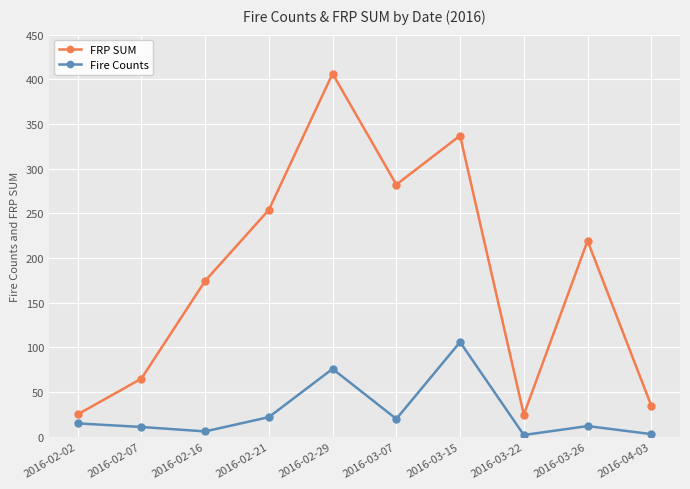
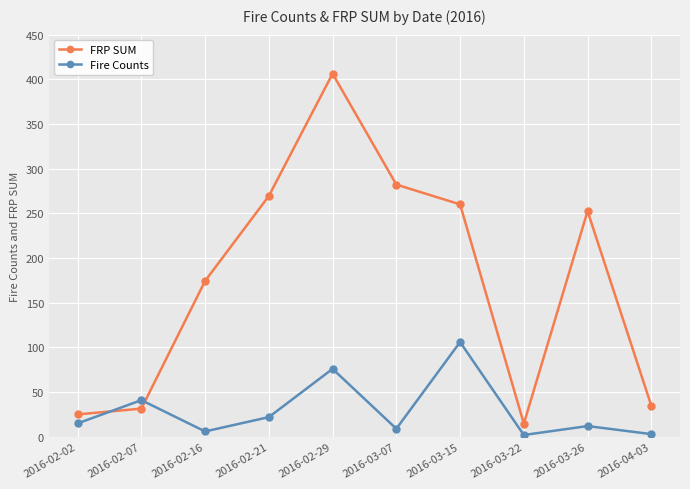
FRP SUM, 2016-02-07: 70 -> 30
Fire Counts, 2016-02-07: 10 -> 40
FRP SUM, 2016-02-21: 250 -> 270
Fire Counts, 2016-03-07: 20 -> 10
FRP SUM, 2016-03-15: 340 -> 260
FRP SUM, 2016-03-22: 20 -> 10
FRP SUM, 2016-03-26: 220 -> 250
